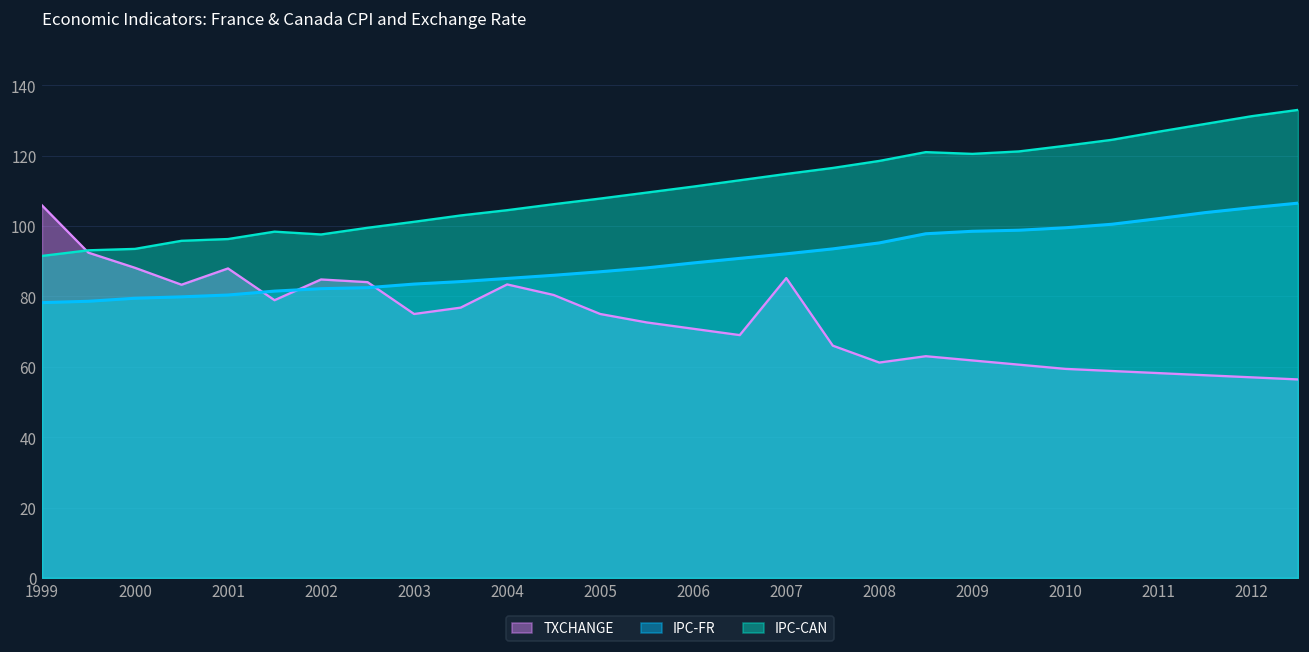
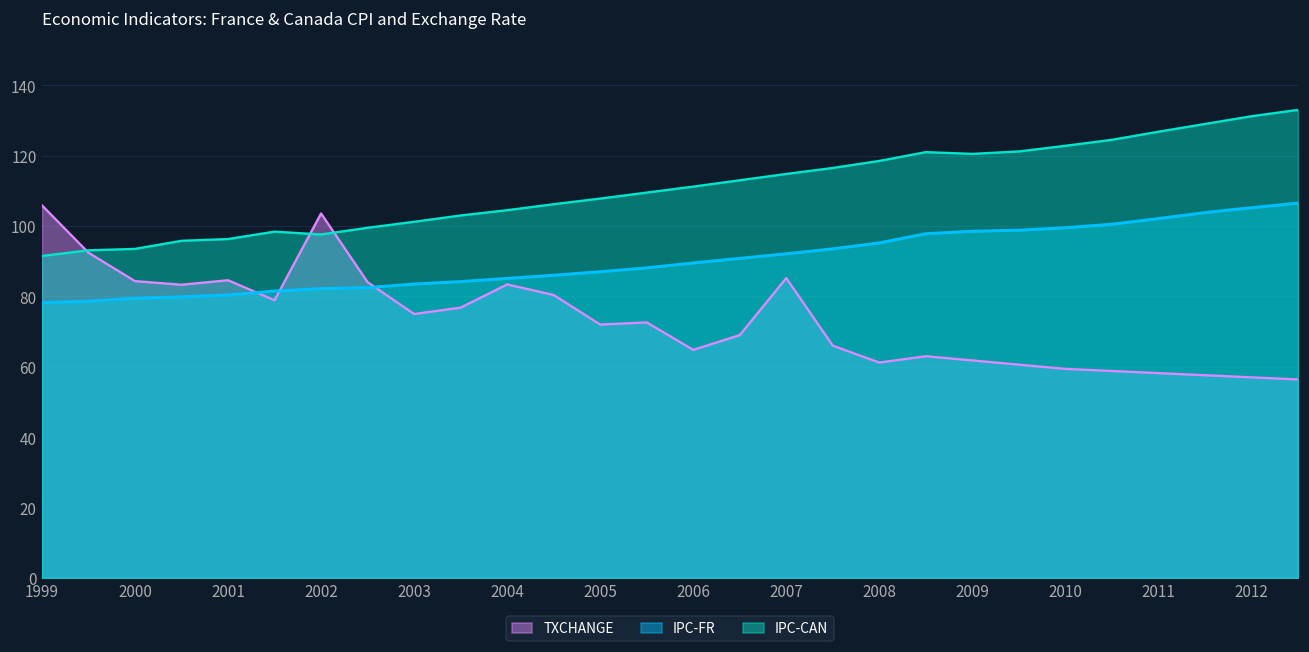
TXCHANGE, 2000: 88 -> 84
TXCHANGE, 2001: 88 -> 85
TXCHANGE, 2002: 85 -> 104
TXCHANGE, 2005: 75 -> 72
TXCHANGE, 2006: 71 -> 65
